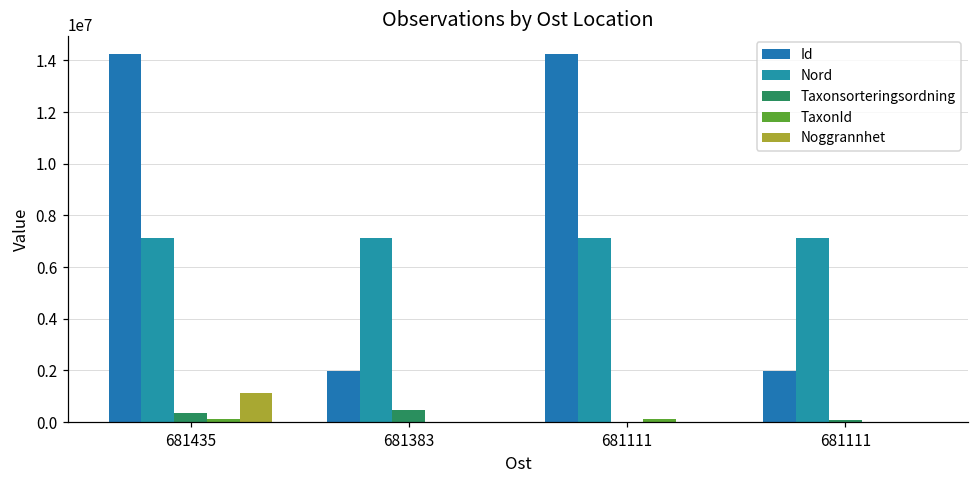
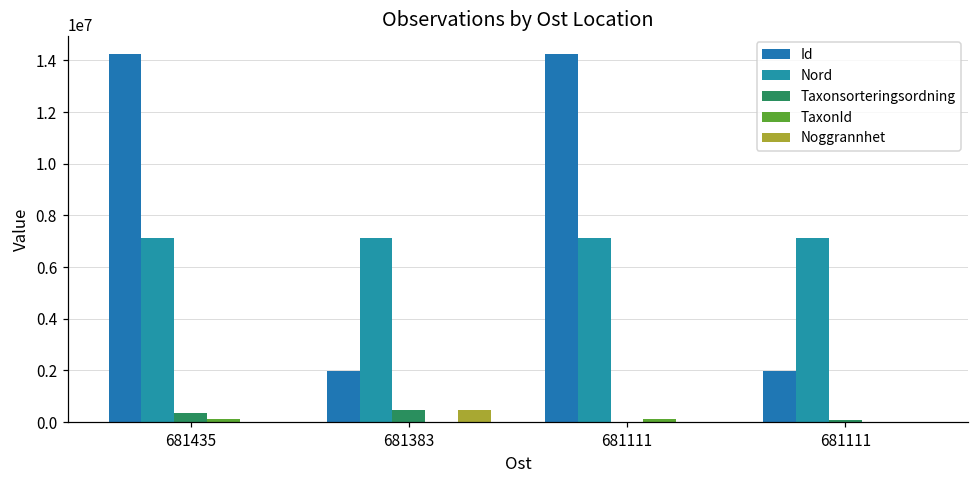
Noggrannhet, 681435: 1100000 -> 0
Noggrannhet, 681383: 0 -> 500000
